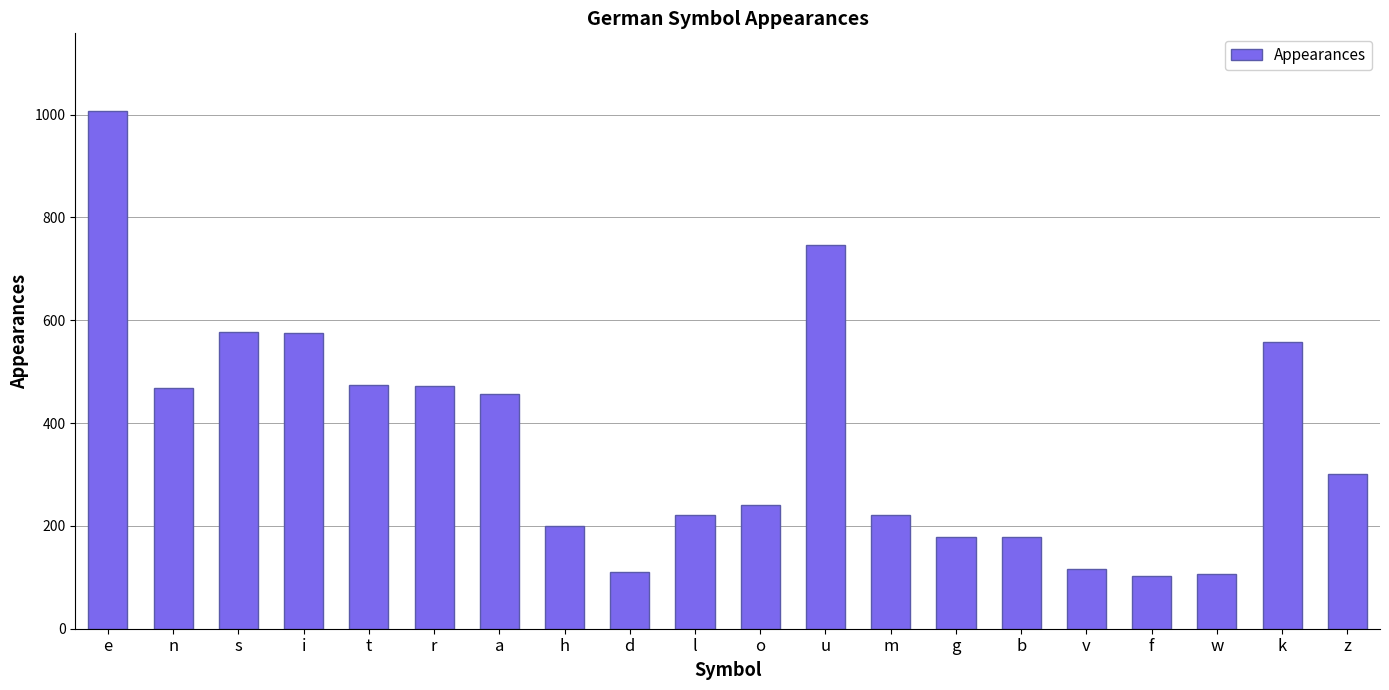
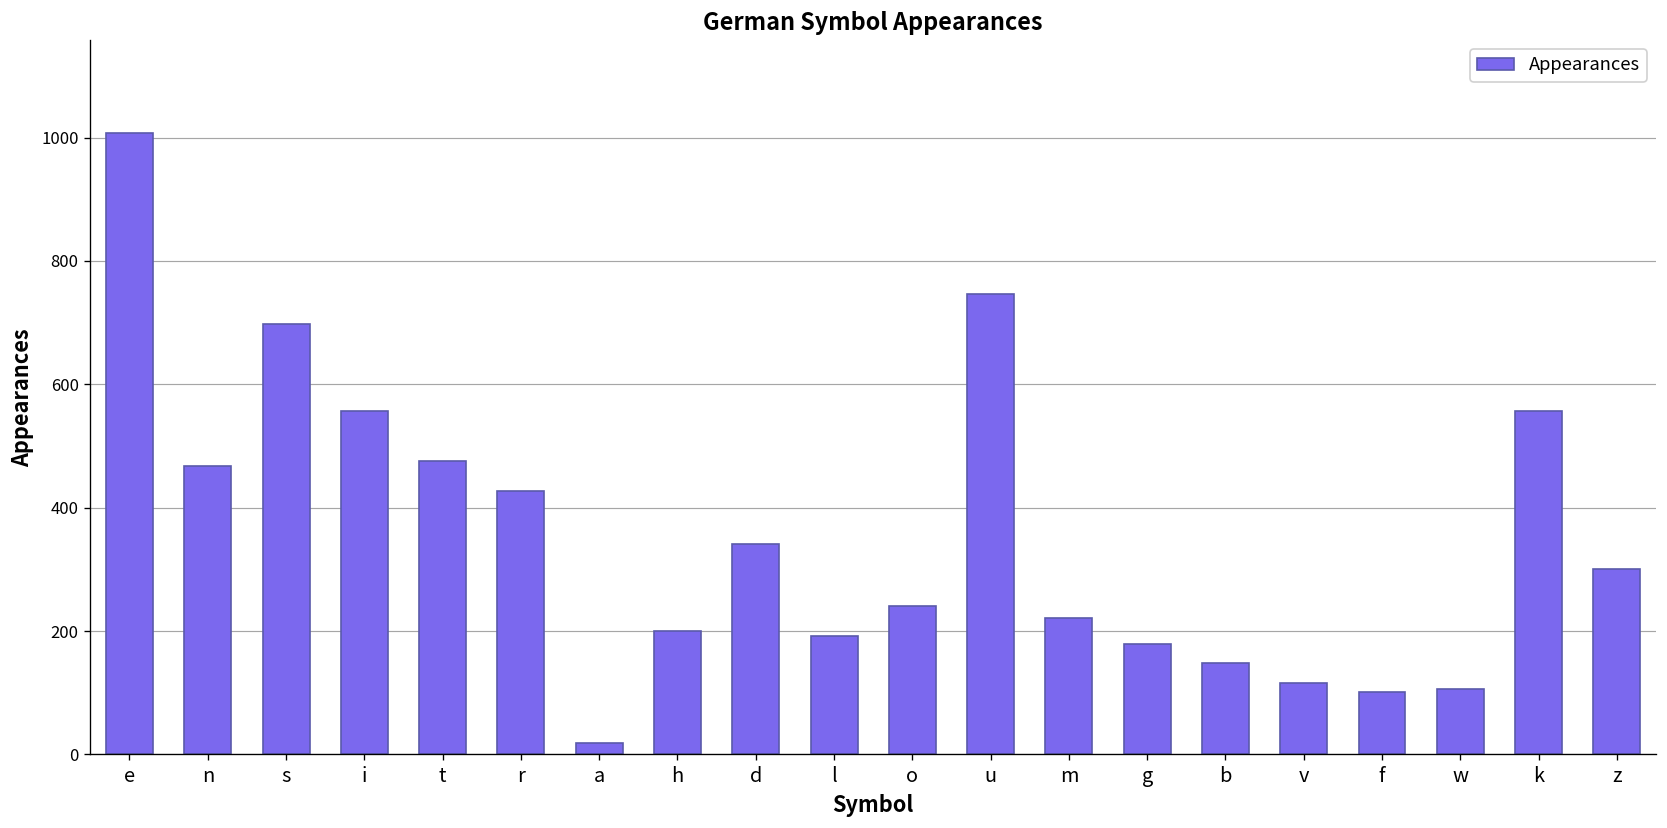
s: 580 -> 700
i: 580 -> 560
r: 470 -> 430
a: 460 -> 20
d: 110 -> 340
l: 220 -> 190
b: 180 -> 150
